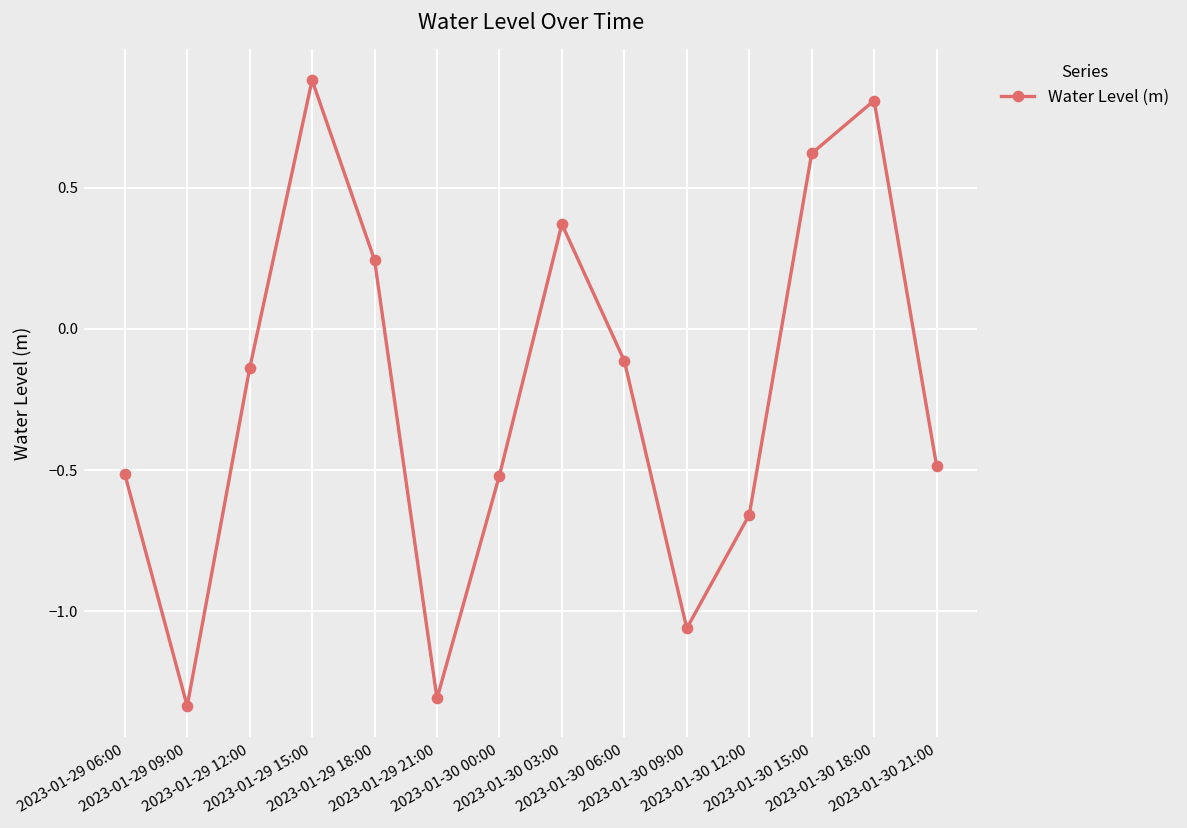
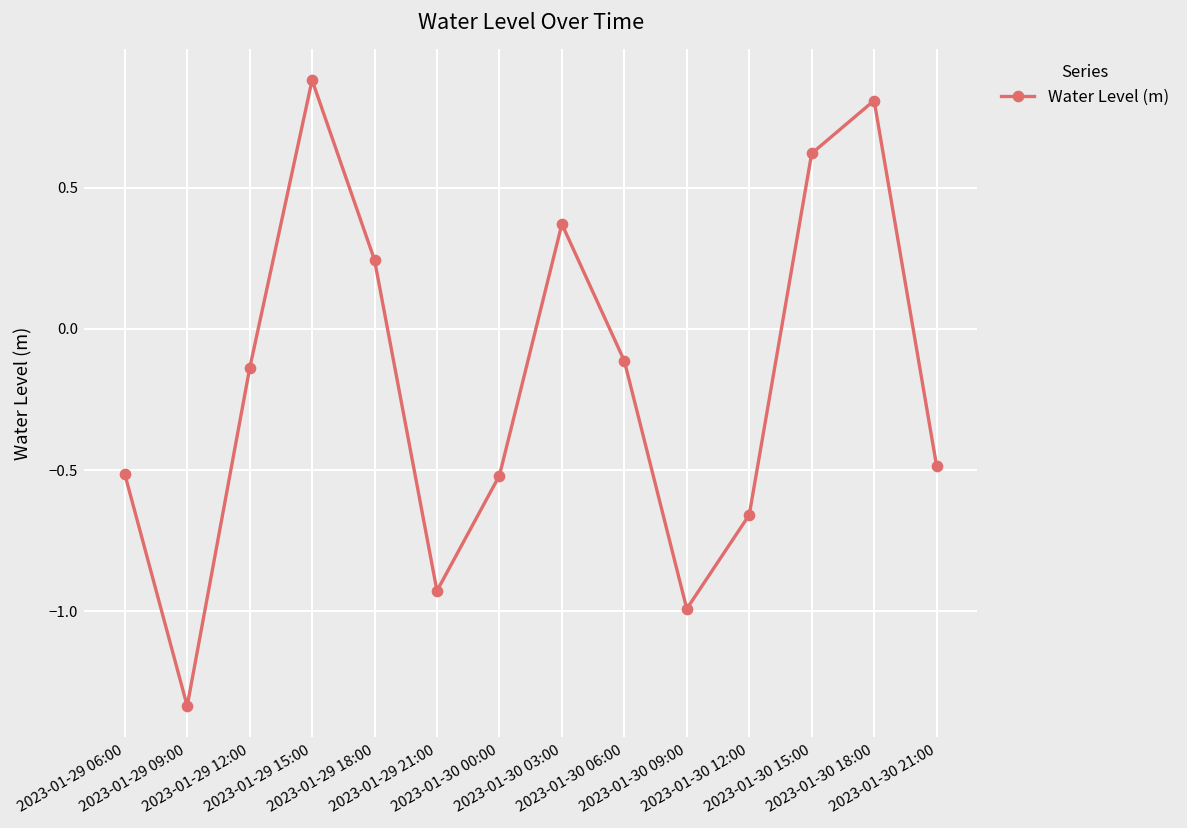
2023-01-29 21:00: -1.31 -> -0.93
2023-01-30 09:00: -1.06 -> -0.99
